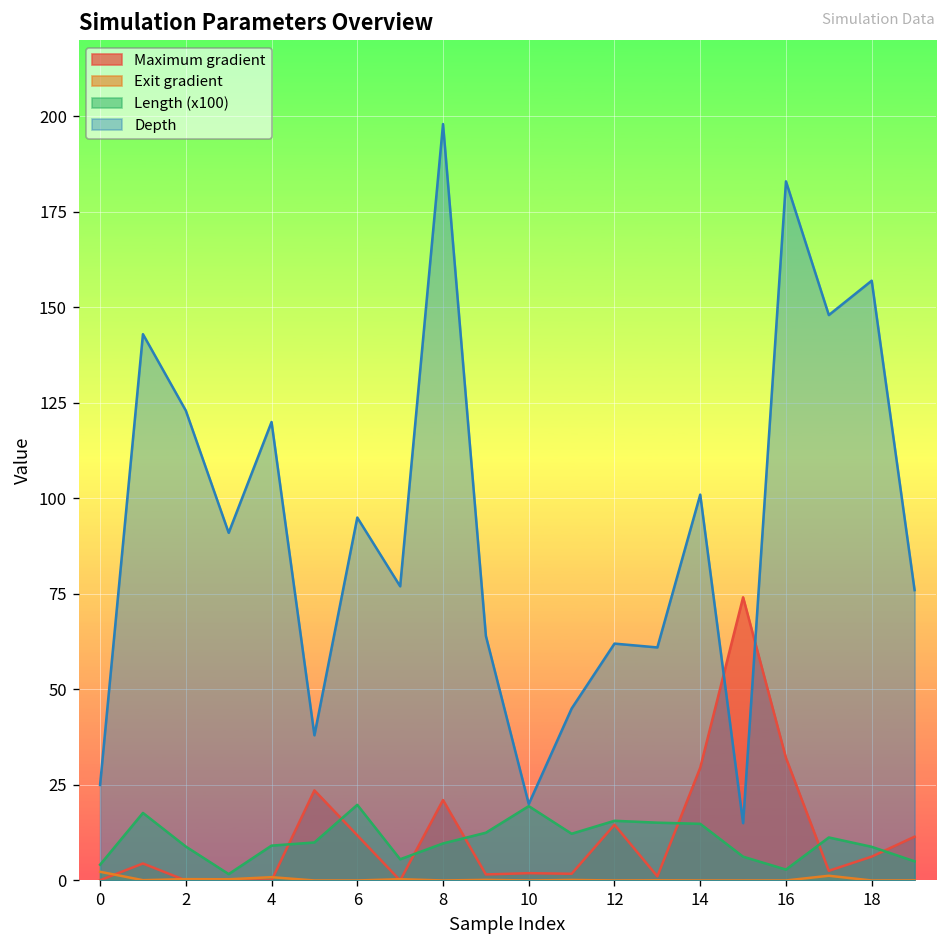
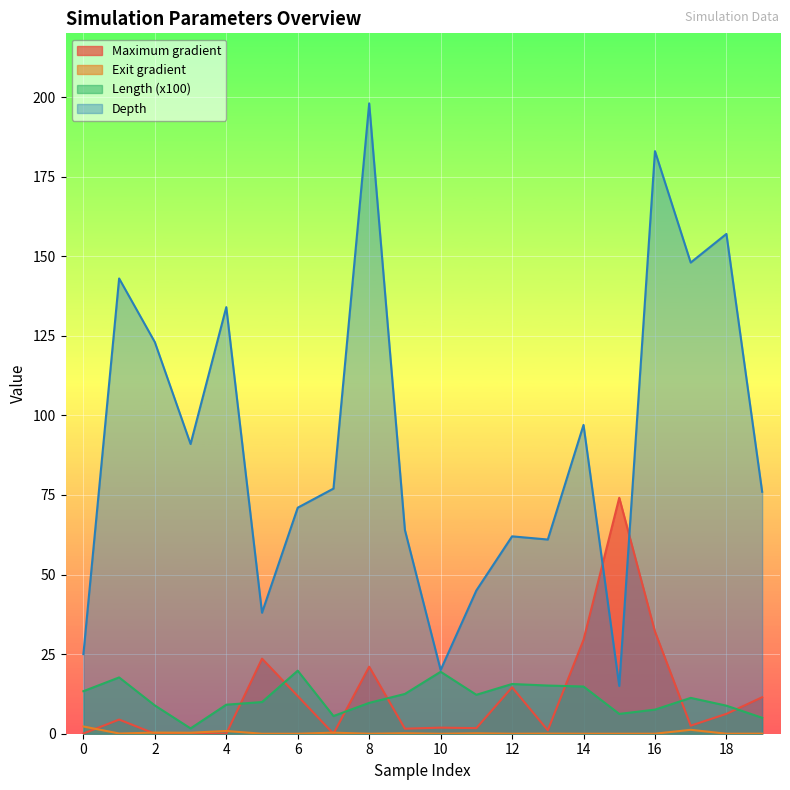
Length (x100), 0: 4 -> 13
Depth, 4: 120 -> 134
Depth, 6: 95 -> 71
Depth, 14: 101 -> 97
Length (x100), 16: 3 -> 8
